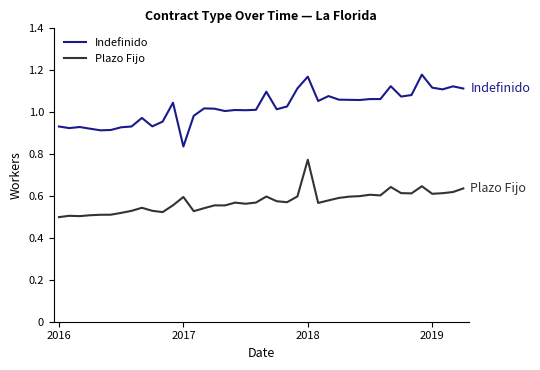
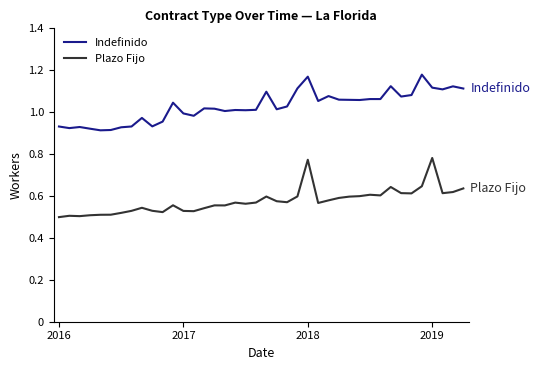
Indefinido, 2017: 0.84 -> 0.99
Plazo Fijo, 2017: 0.60 -> 0.53
Plazo Fijo, 2019: 0.61 -> 0.78
